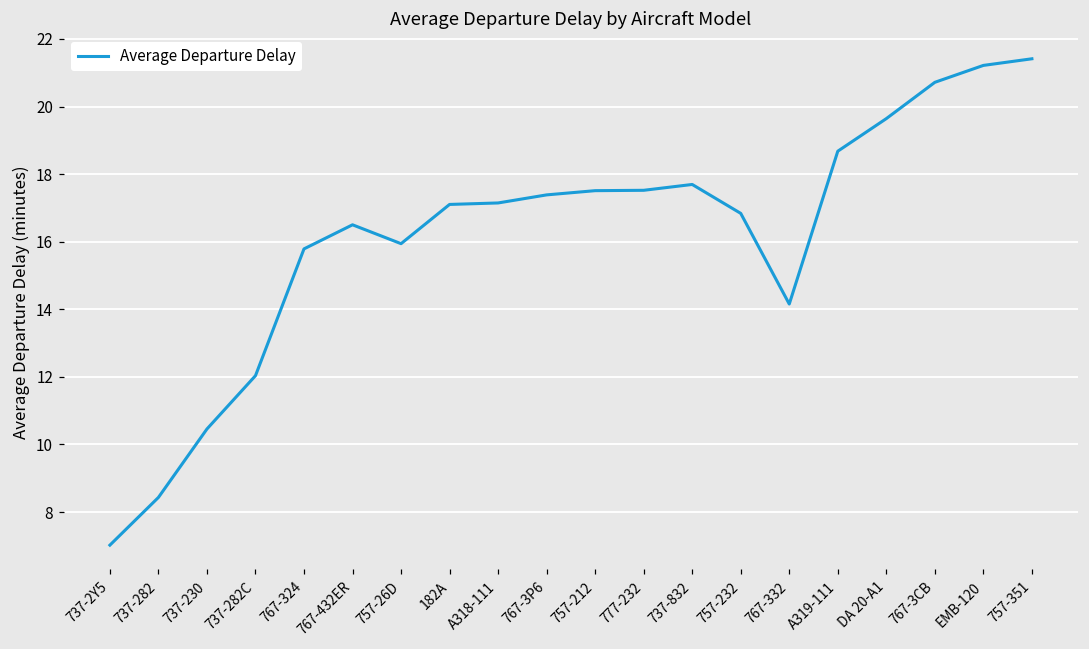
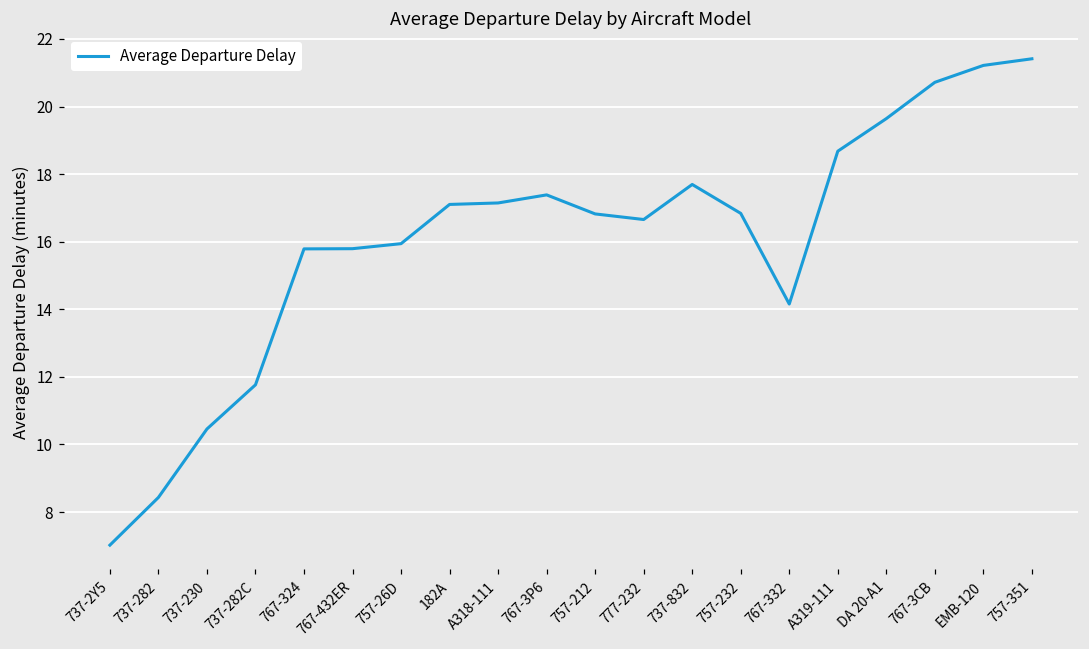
737-282C: 12.0 -> 11.8
767-432ER: 16.5 -> 15.8
757-212: 17.5 -> 16.8
777-232: 17.5 -> 16.7
